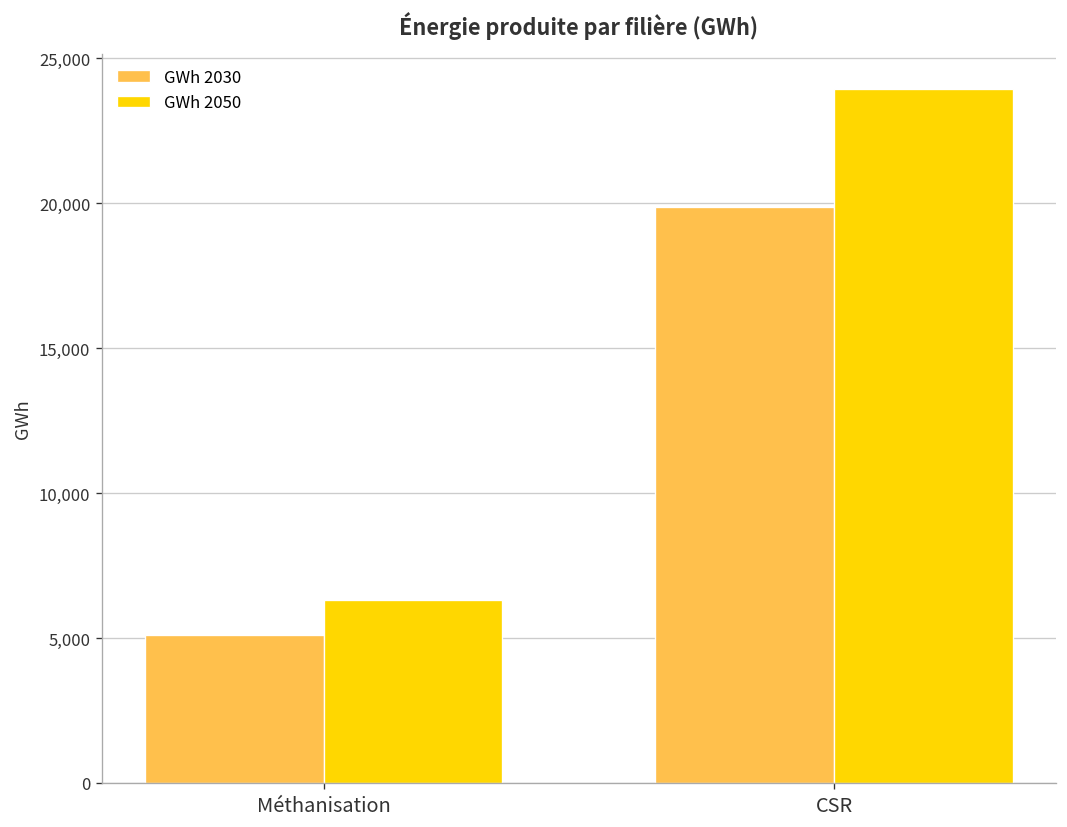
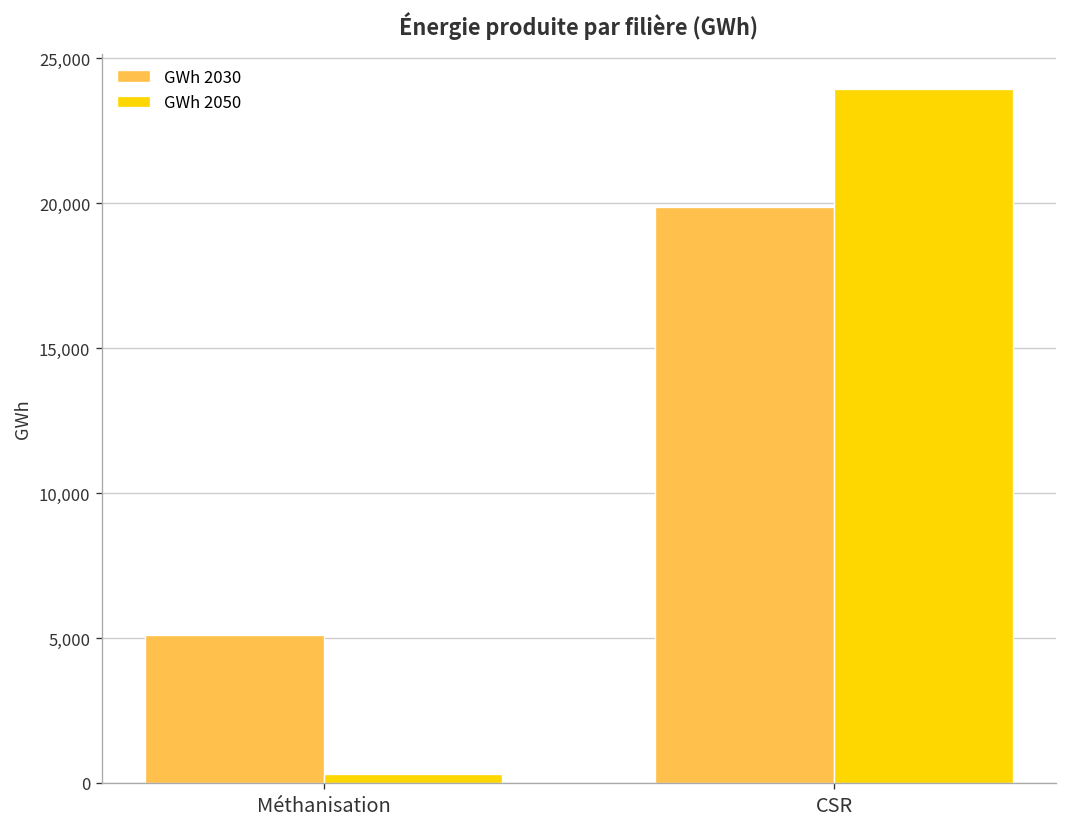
GWh 2050, Méthanisation: 6,300 -> 300
